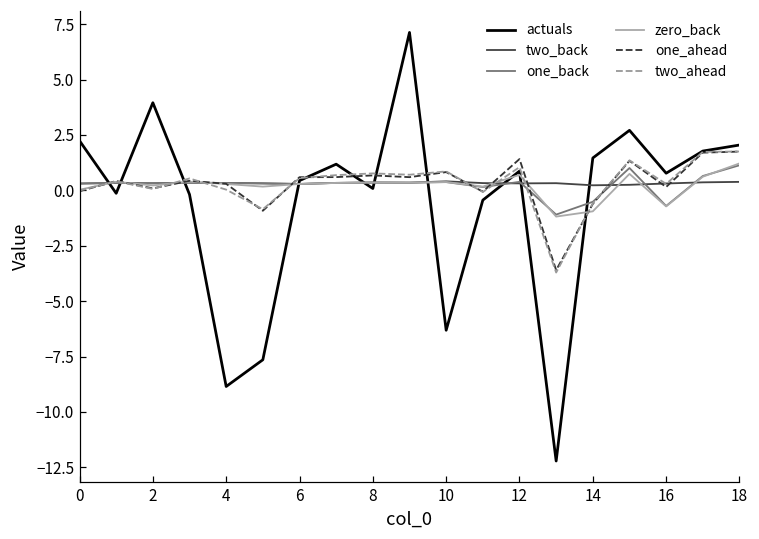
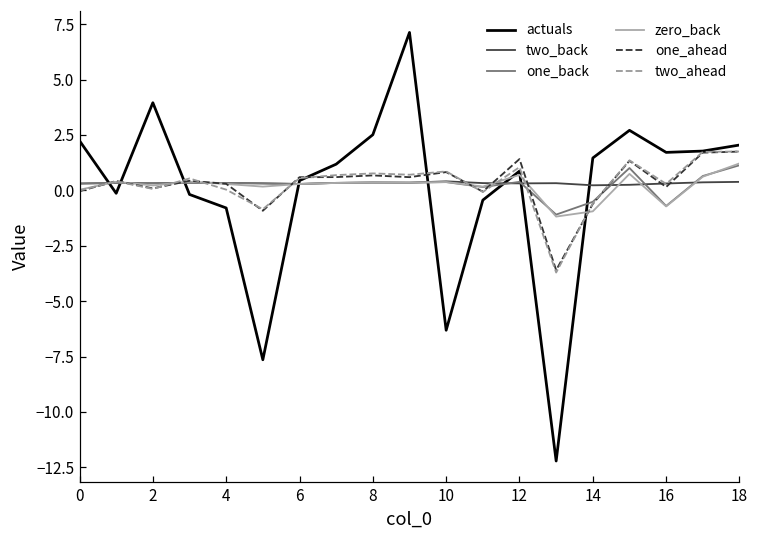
actuals, 4: -8.9 -> -0.8
actuals, 8: 0.1 -> 2.5
actuals, 16: 0.8 -> 1.7
